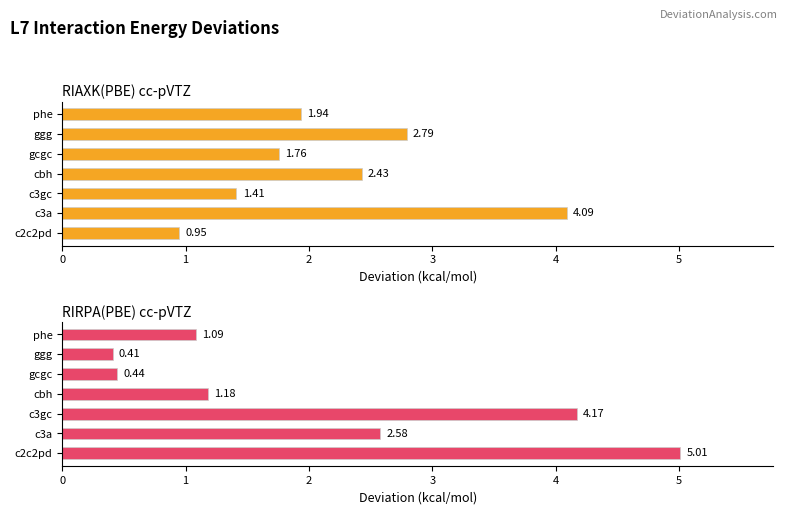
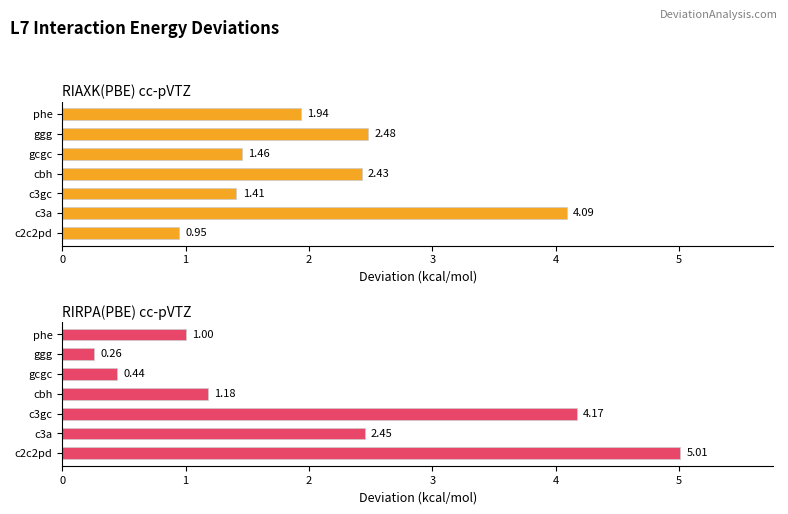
RIAXK(PBE) cc-pVTZ, ggg: 2.79 -> 2.48
RIAXK(PBE) cc-pVTZ, gcgc: 1.76 -> 1.46
RIRPA(PBE) cc-pVTZ, phe: 1.09 -> 1.00
RIRPA(PBE) cc-pVTZ, ggg: 0.41 -> 0.26
RIRPA(PBE) cc-pVTZ, c3a: 2.58 -> 2.45
